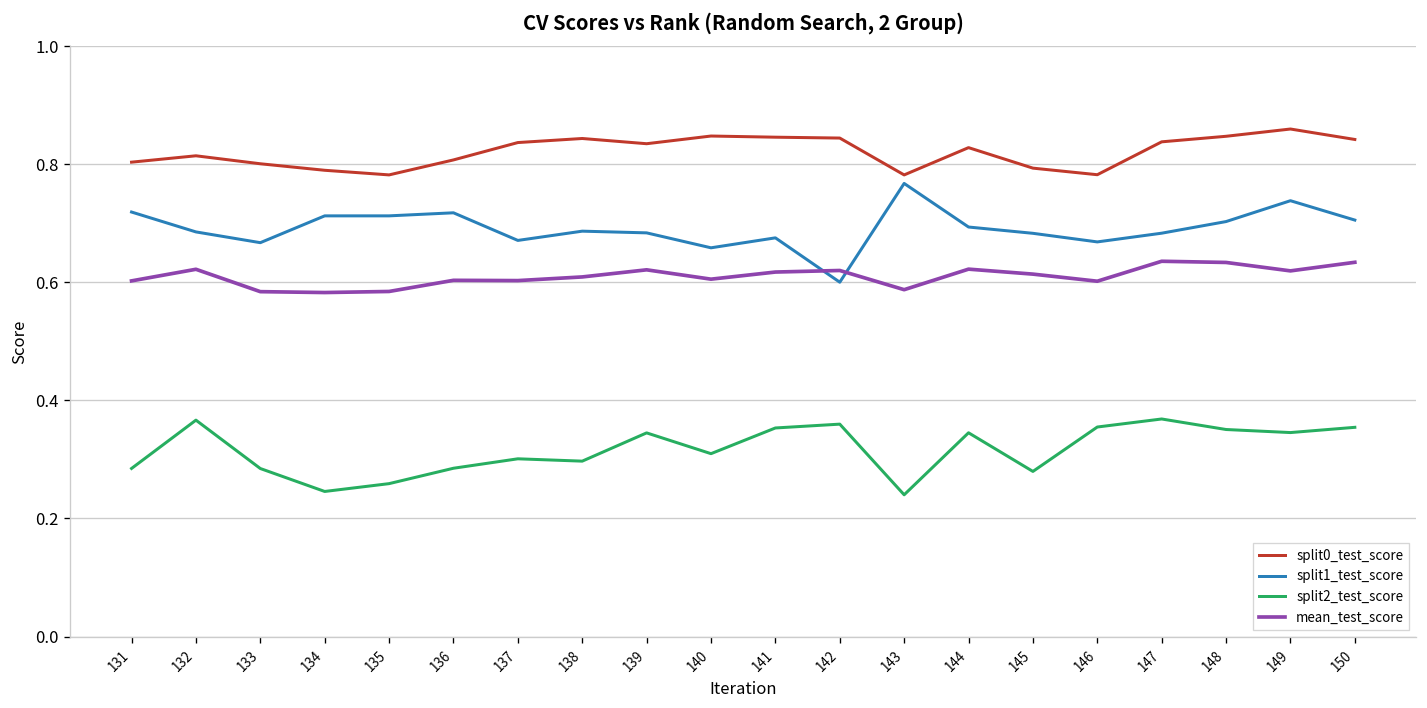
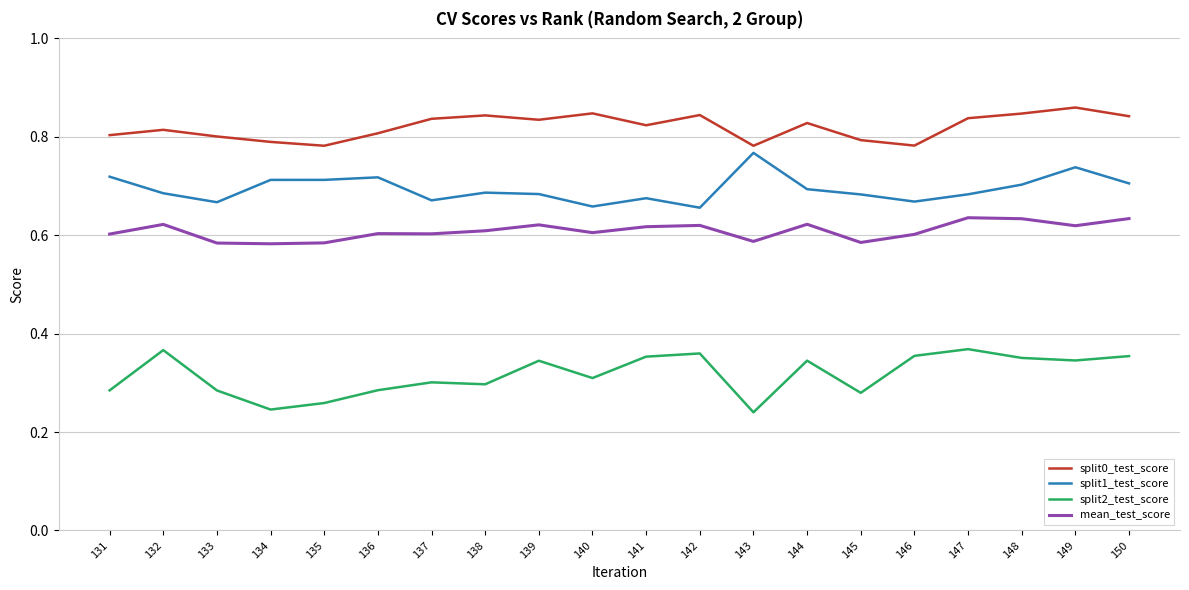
split0_test_score, 141: 0.85 -> 0.82
split1_test_score, 142: 0.60 -> 0.66
mean_test_score, 145: 0.61 -> 0.59
